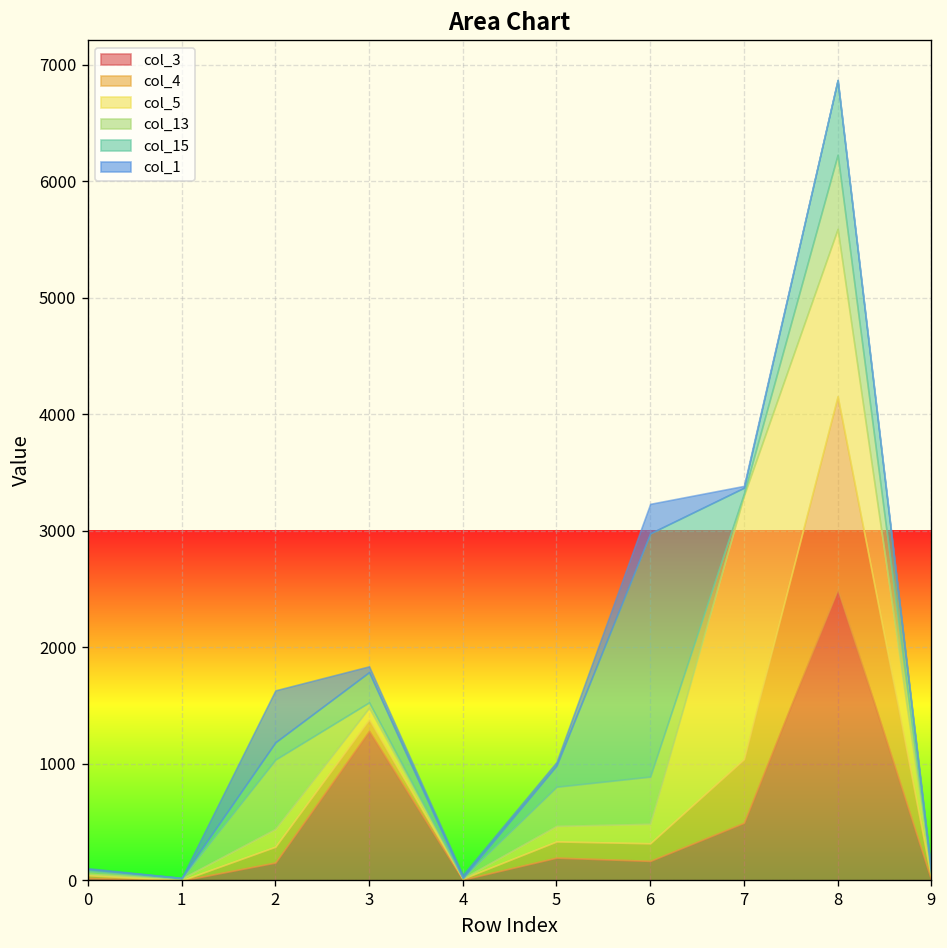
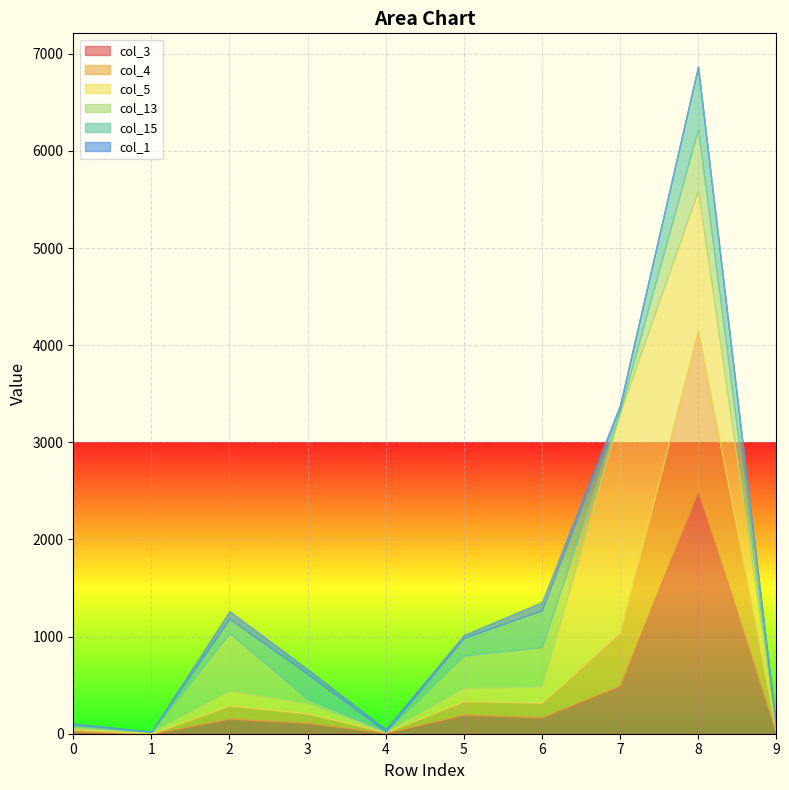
col_1, 2: 400 -> 100
col_3, 3: 1300 -> 100
col_15, 6: 2100 -> 400
col_1, 6: 300 -> 100
